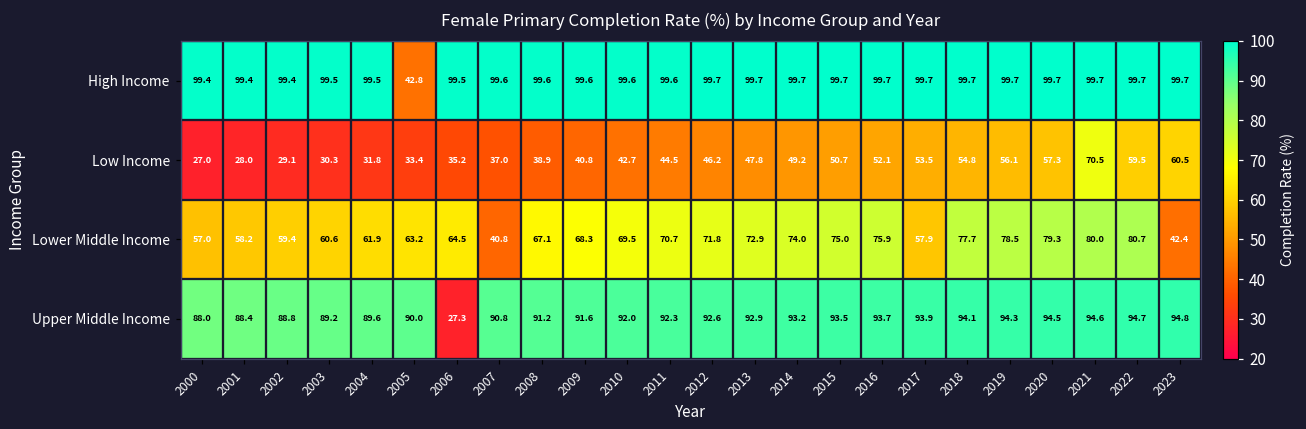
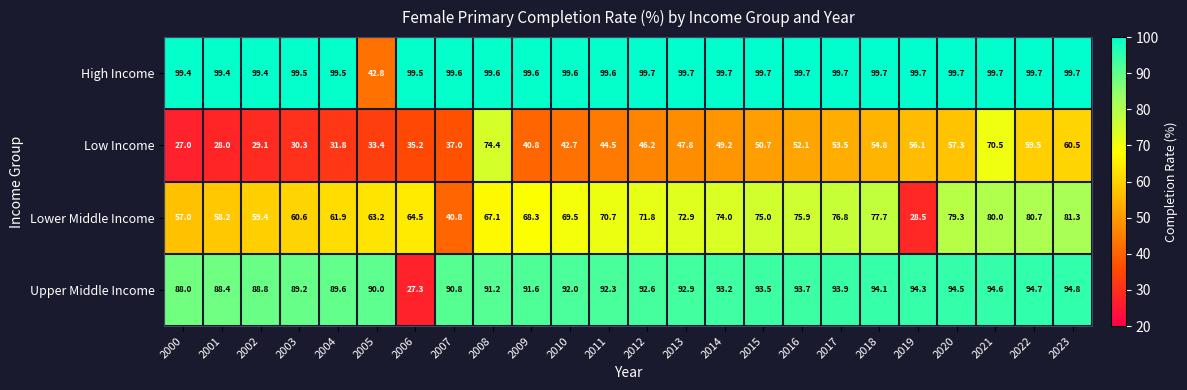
Low Income, 2008: 38.9 -> 74.4
Lower Middle Income, 2017: 57.9 -> 76.8
Lower Middle Income, 2019: 78.5 -> 28.5
Lower Middle Income, 2023: 42.4 -> 81.3
